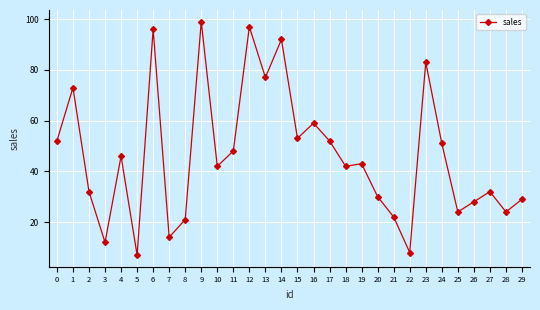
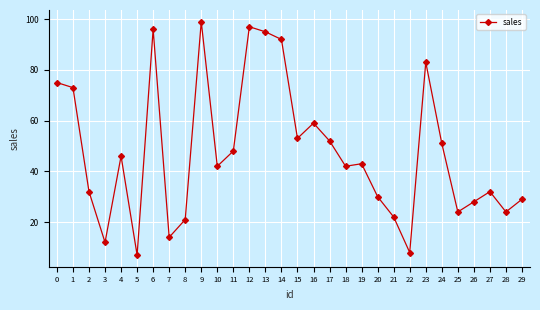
0: 52 -> 75
13: 77 -> 95
